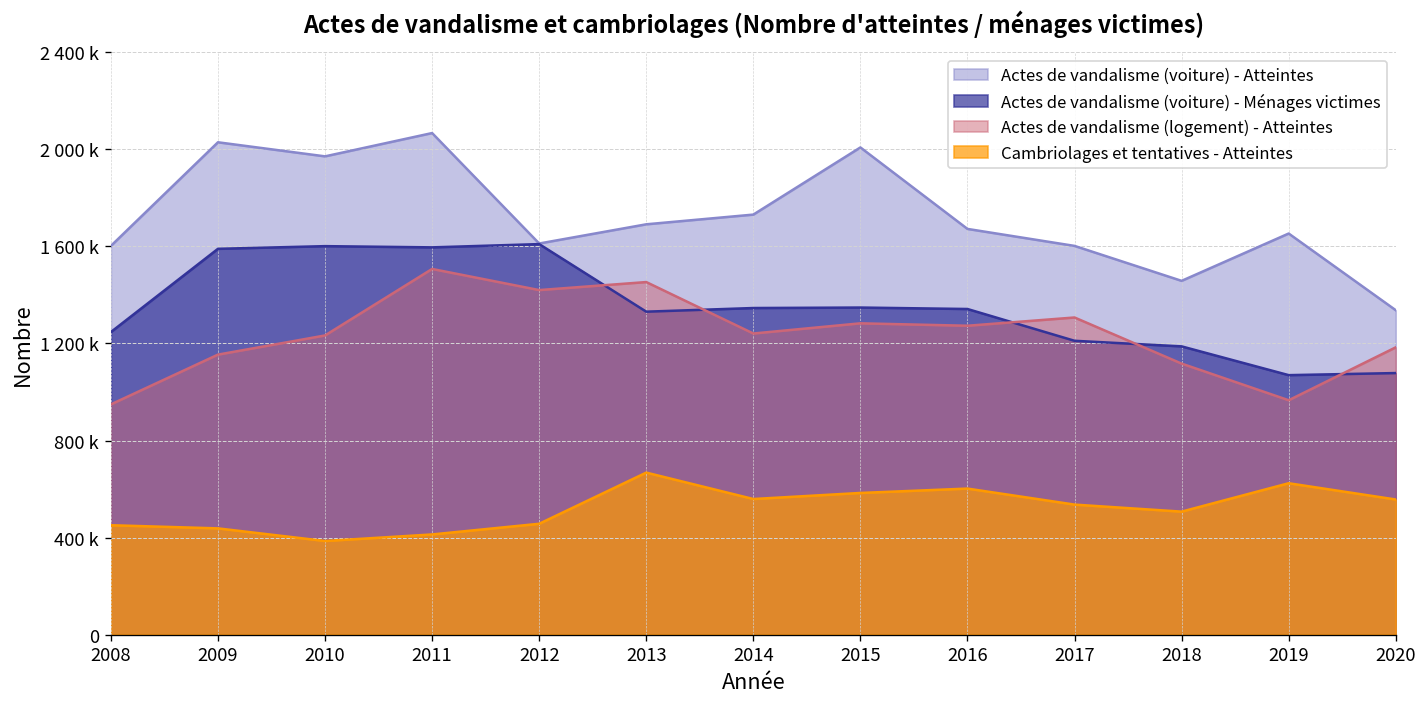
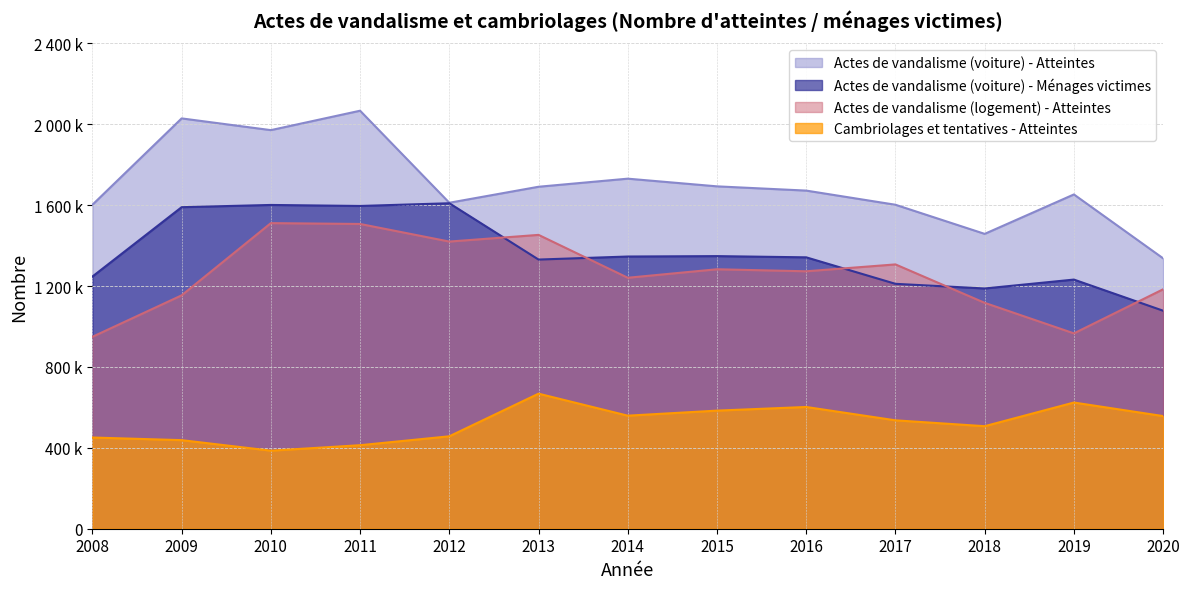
Actes de vandalisme (logement) - Atteintes, 2010: 1230000 -> 1510000
Actes de vandalisme (voiture) - Atteintes, 2015: 2010000 -> 1690000
Actes de vandalisme (voiture) - Ménages victimes, 2019: 1070000 -> 1230000
